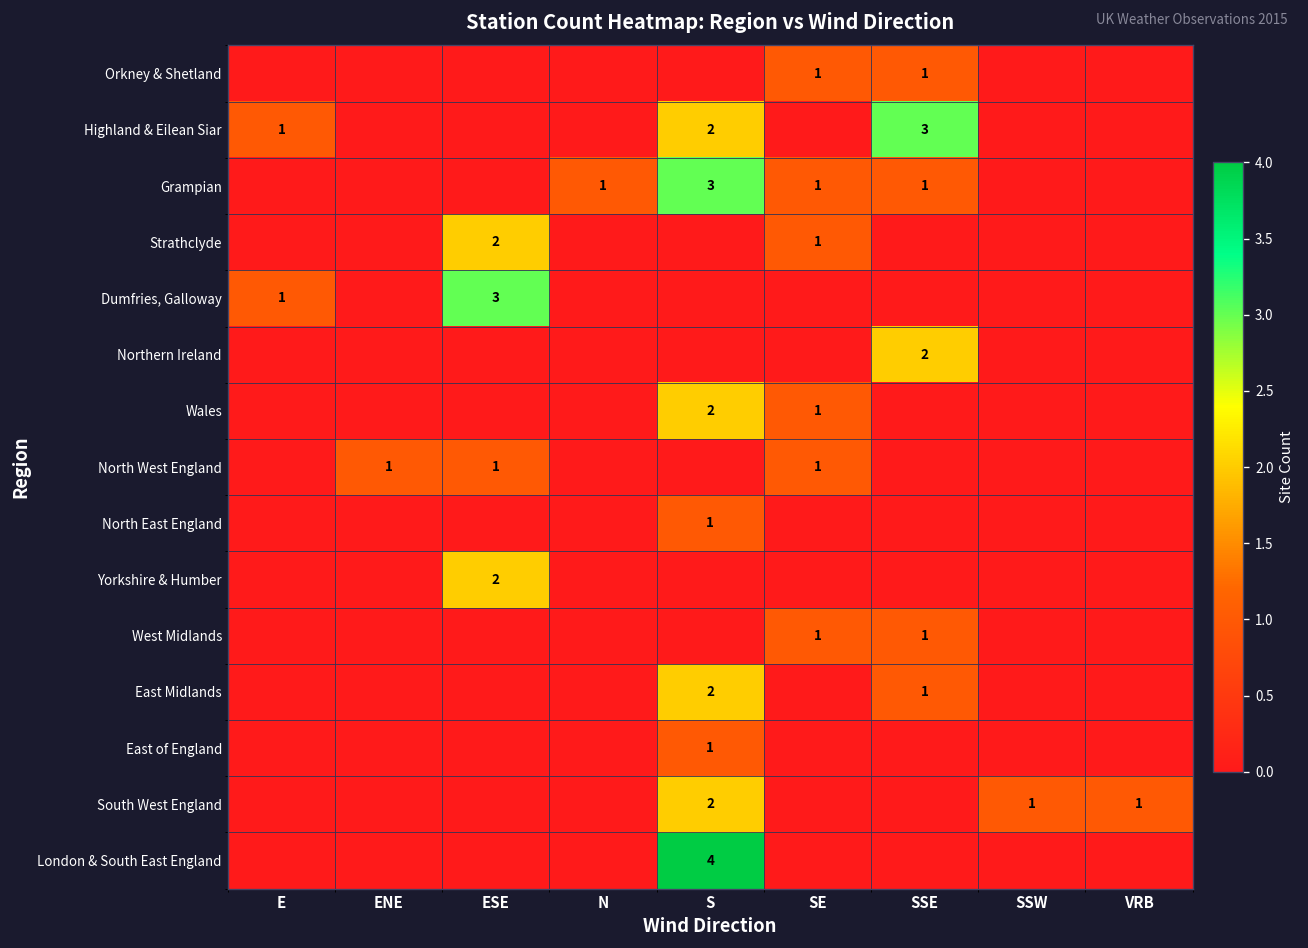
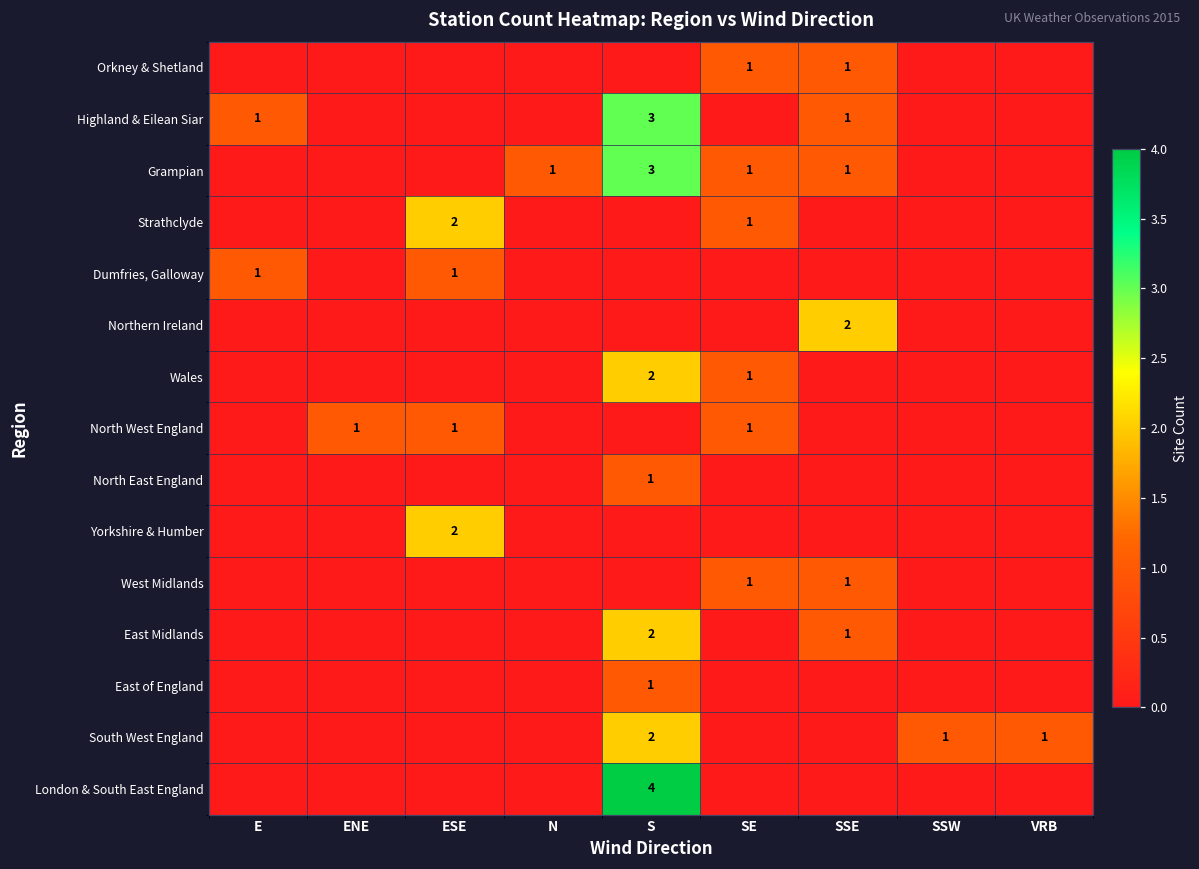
Highland & Eilean Siar, S: 2 -> 3
Highland & Eilean Siar, SSE: 3 -> 1
Dumfries, Galloway, ESE: 3 -> 1
